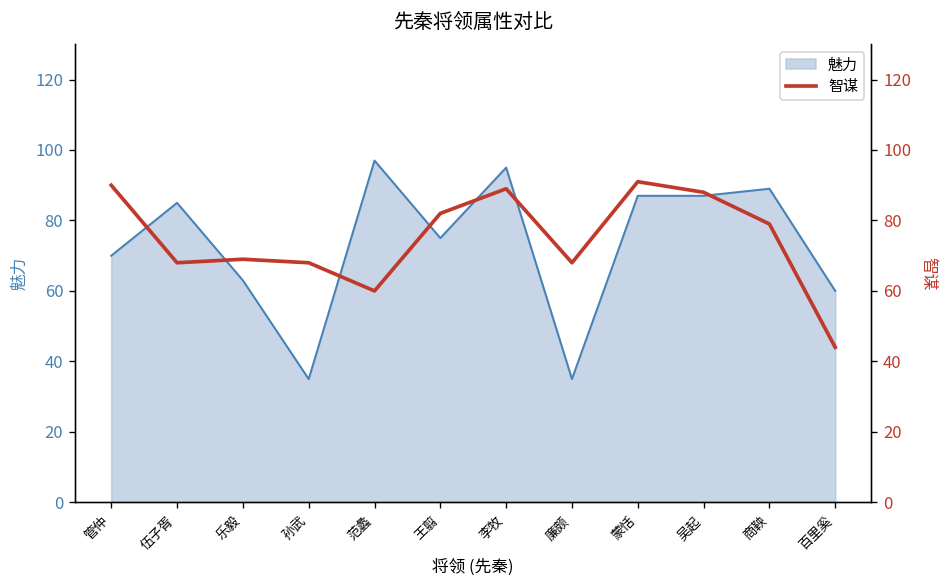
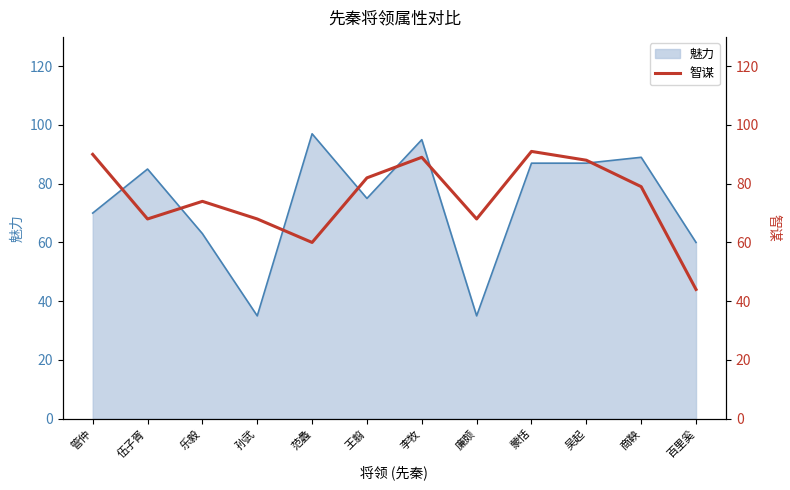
智谋, 乐毅: 69 -> 74
